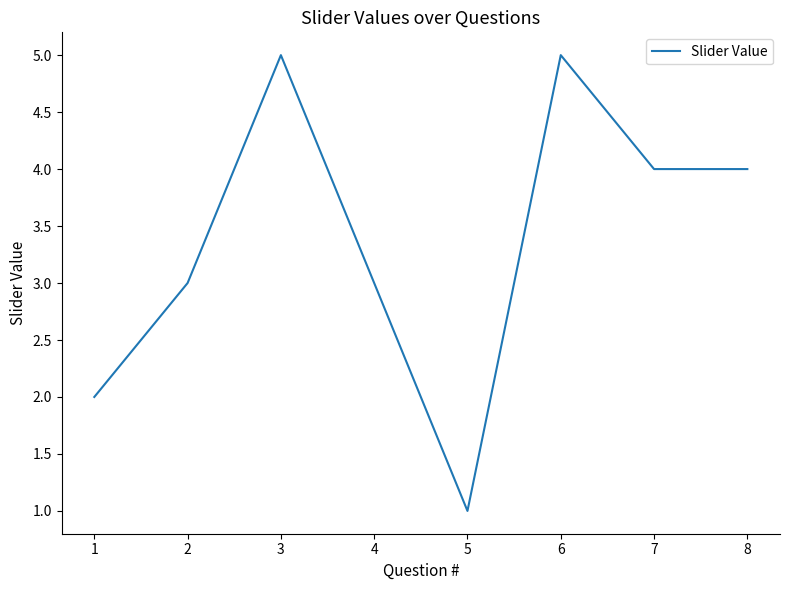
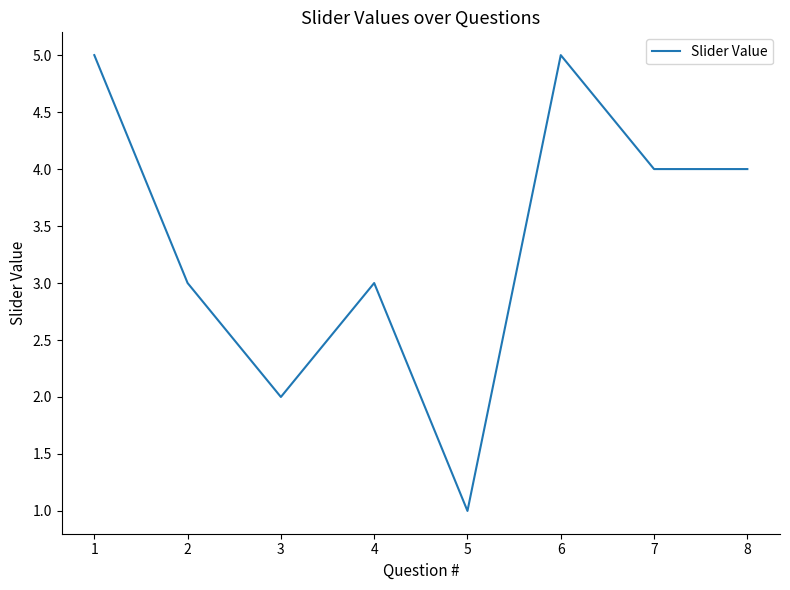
1: 2 -> 5
3: 5 -> 2
